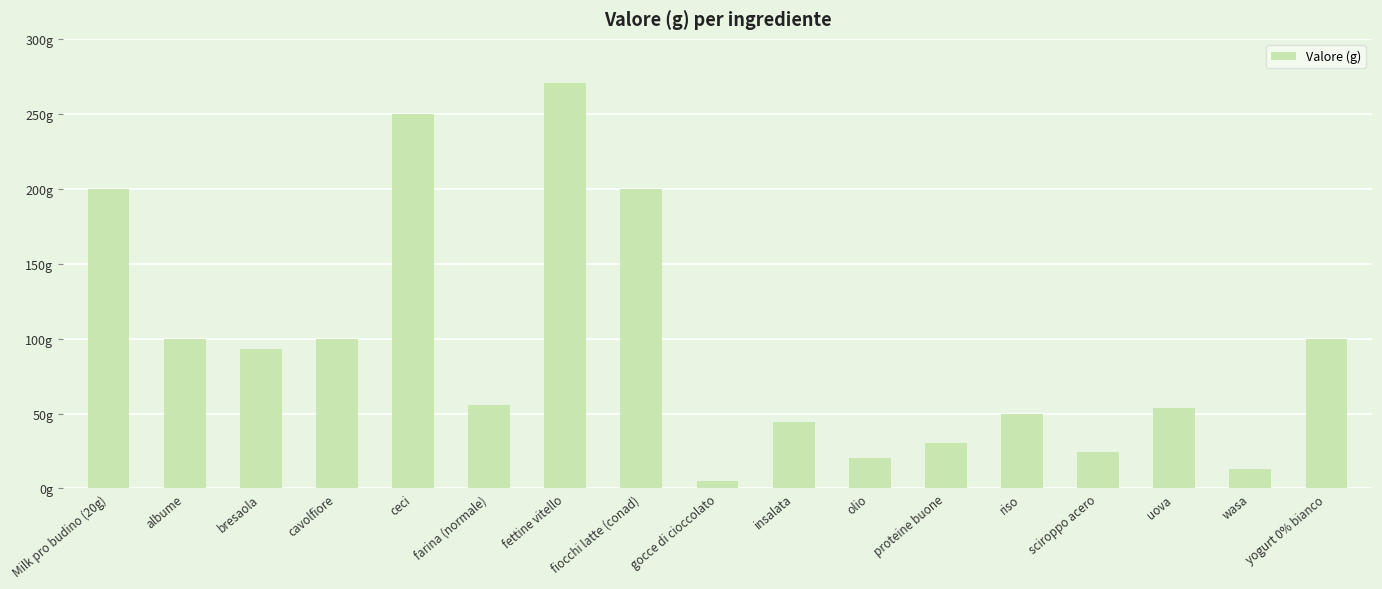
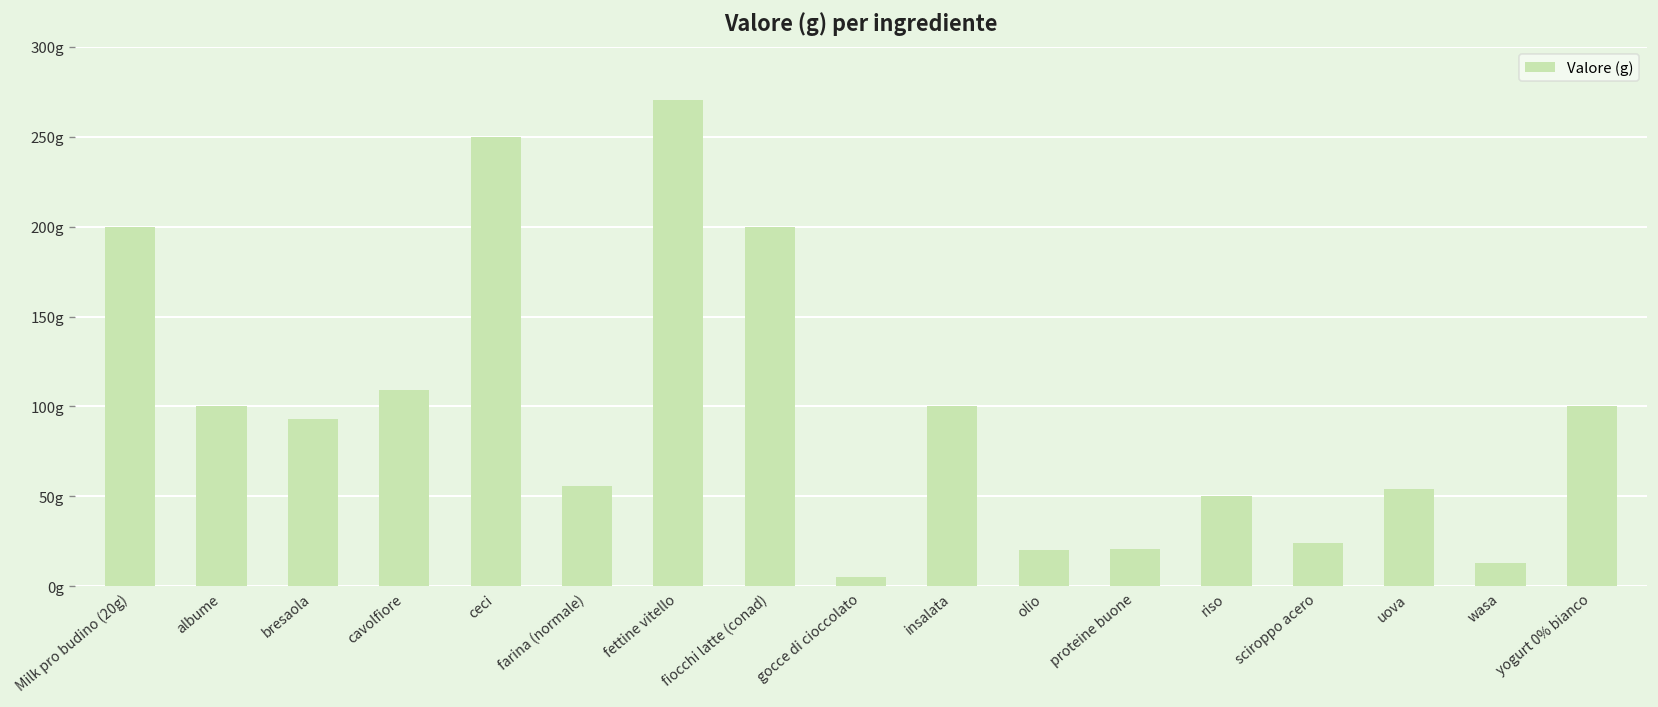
cavolfiore: 100g -> 109g
insalata: 44g -> 100g
proteine buone: 30g -> 21g
